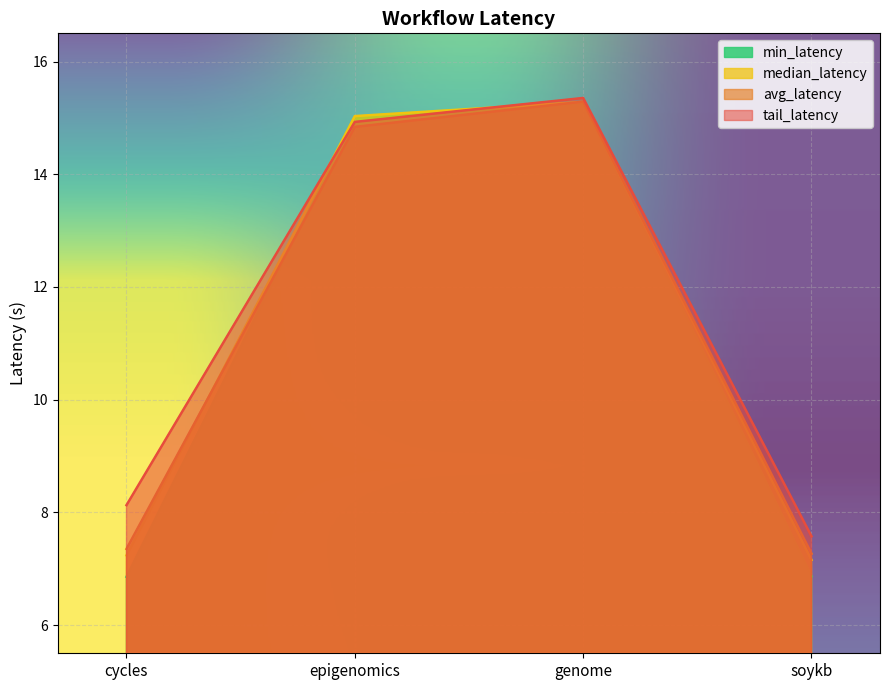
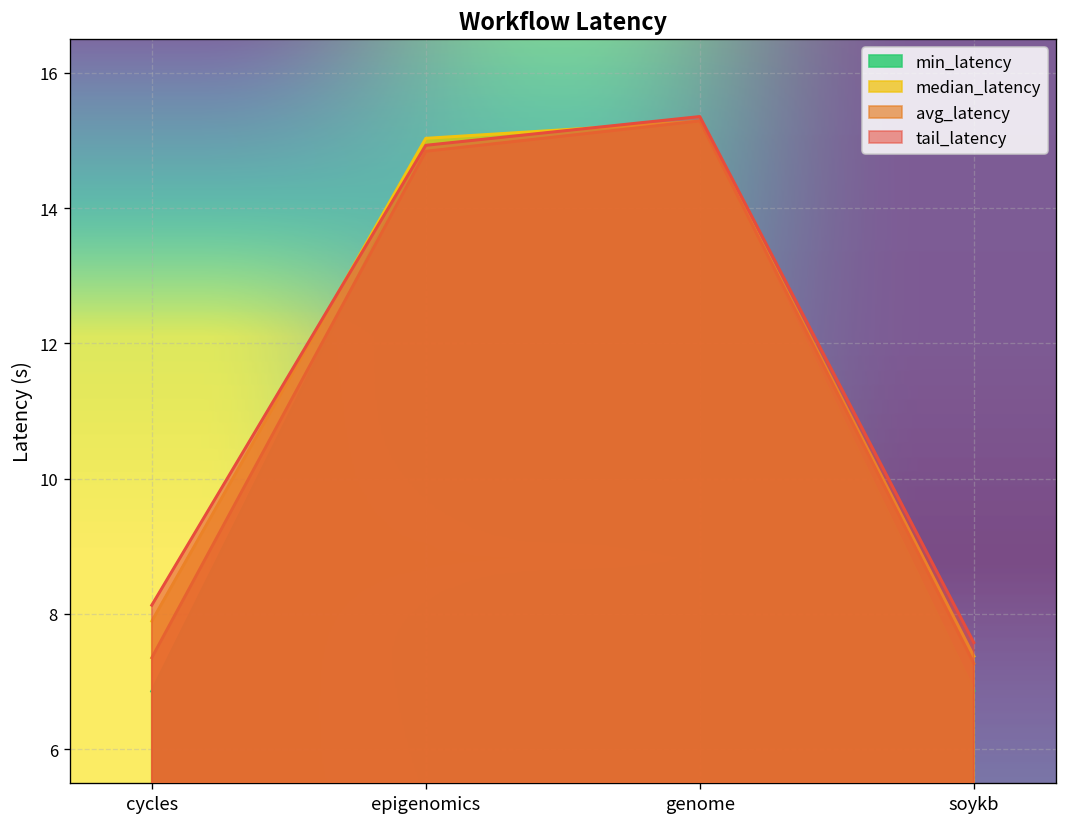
median_latency, cycles: 7.2 -> 7.9
median_latency, soykb: 7.2 -> 7.4
